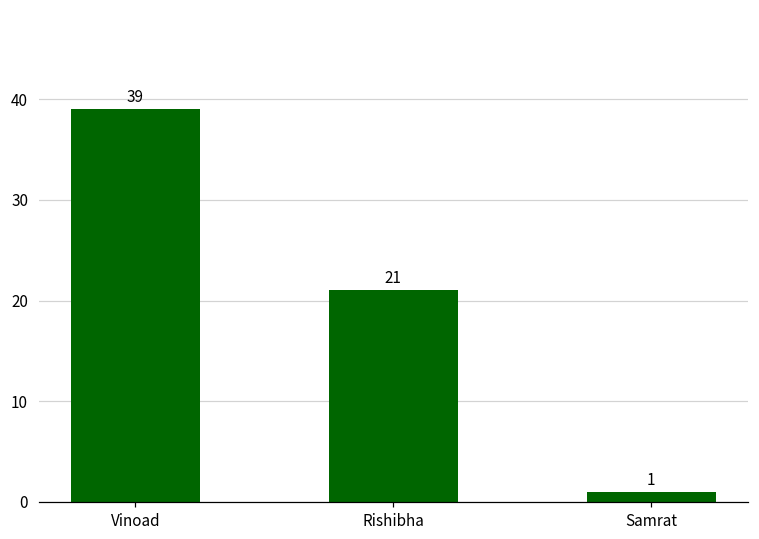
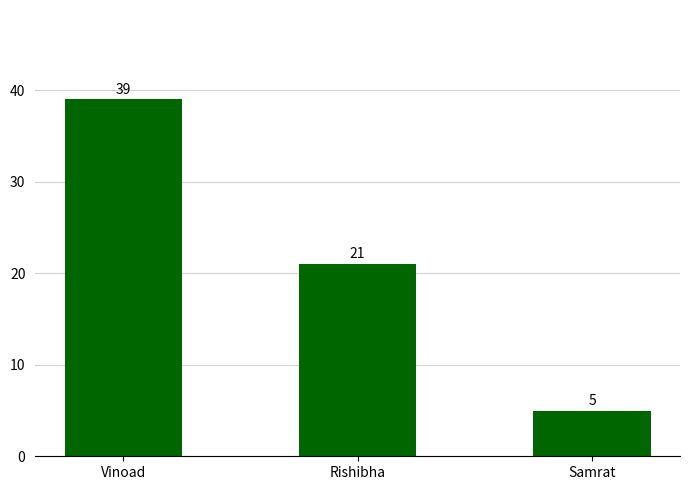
Samrat: 1 -> 5
